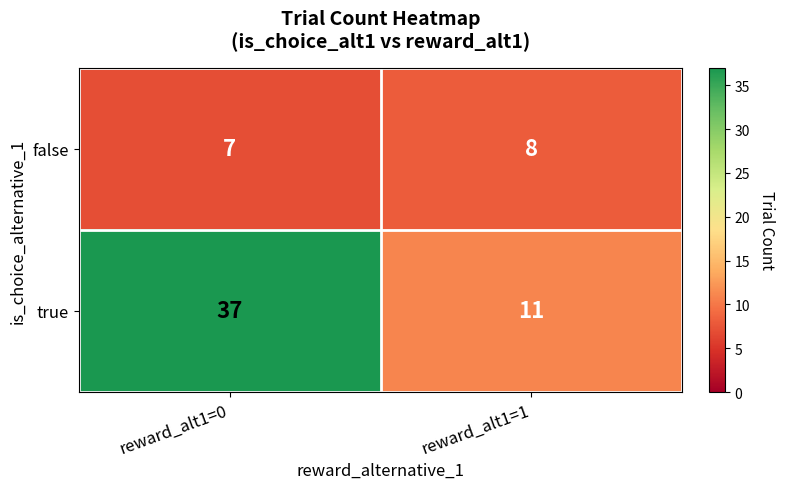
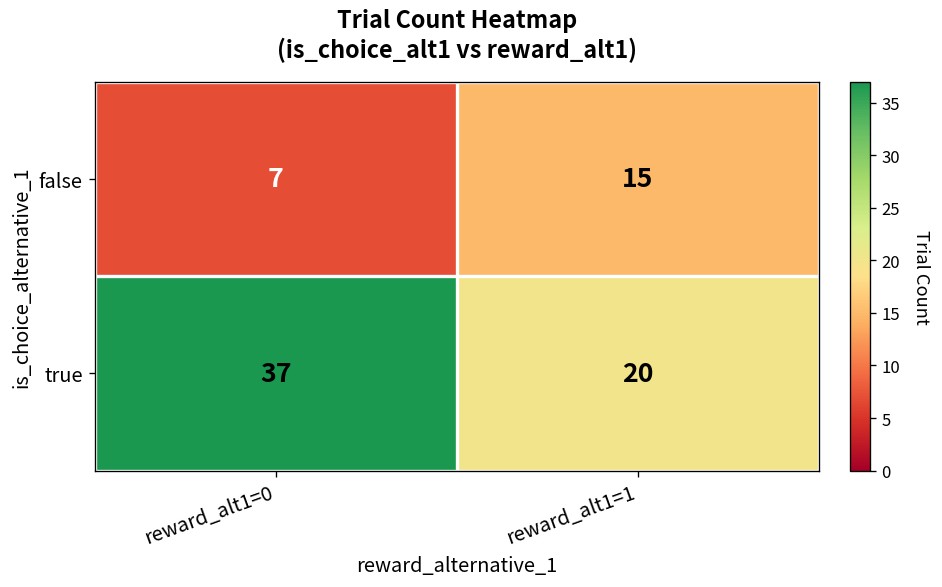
false, reward_alt1=1: 8 -> 15
true, reward_alt1=1: 11 -> 20
